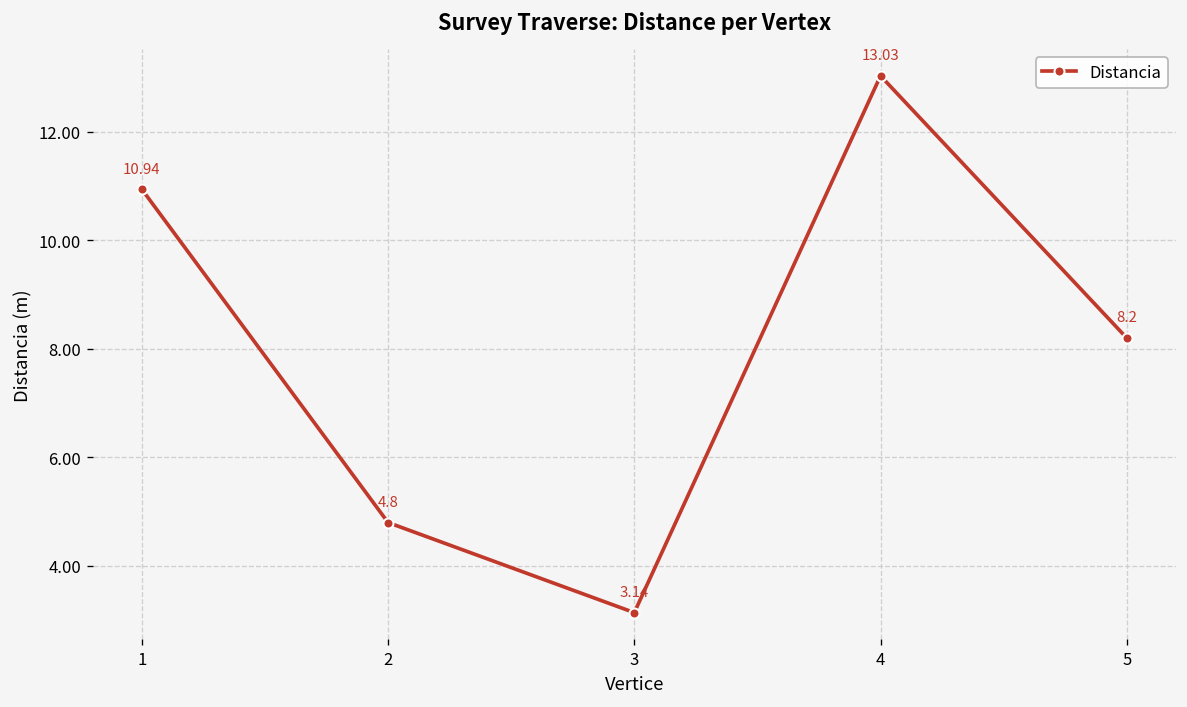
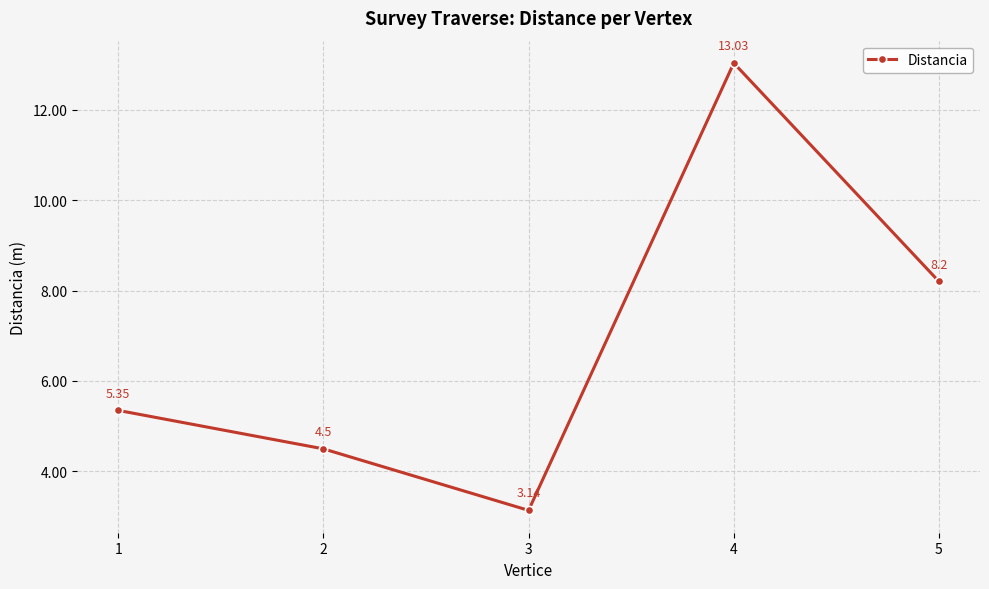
1: 10.94 -> 5.35
2: 4.8 -> 4.5
